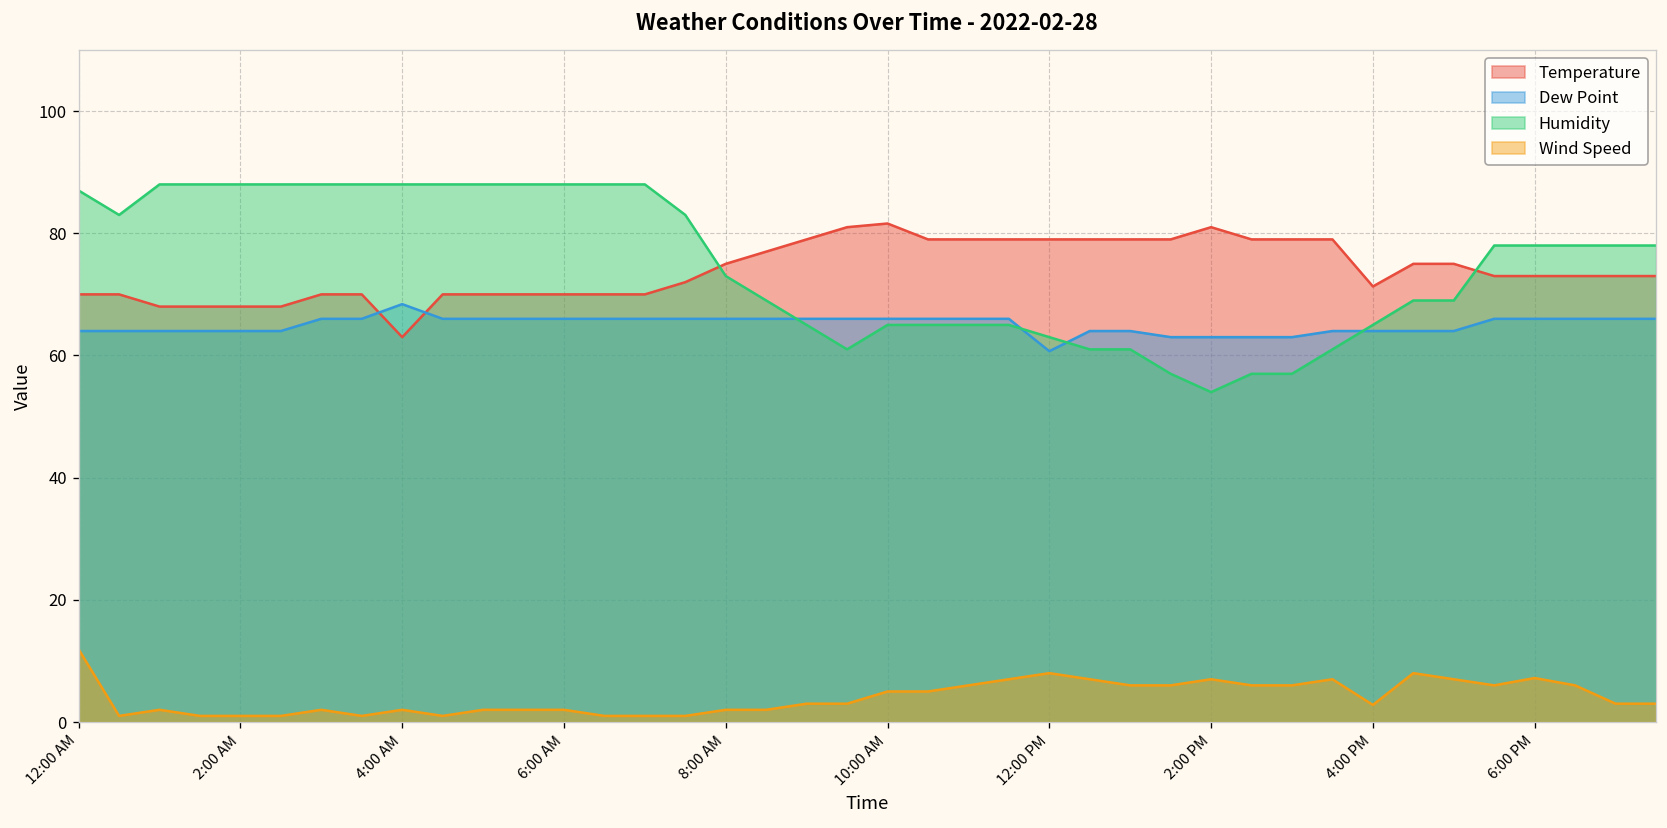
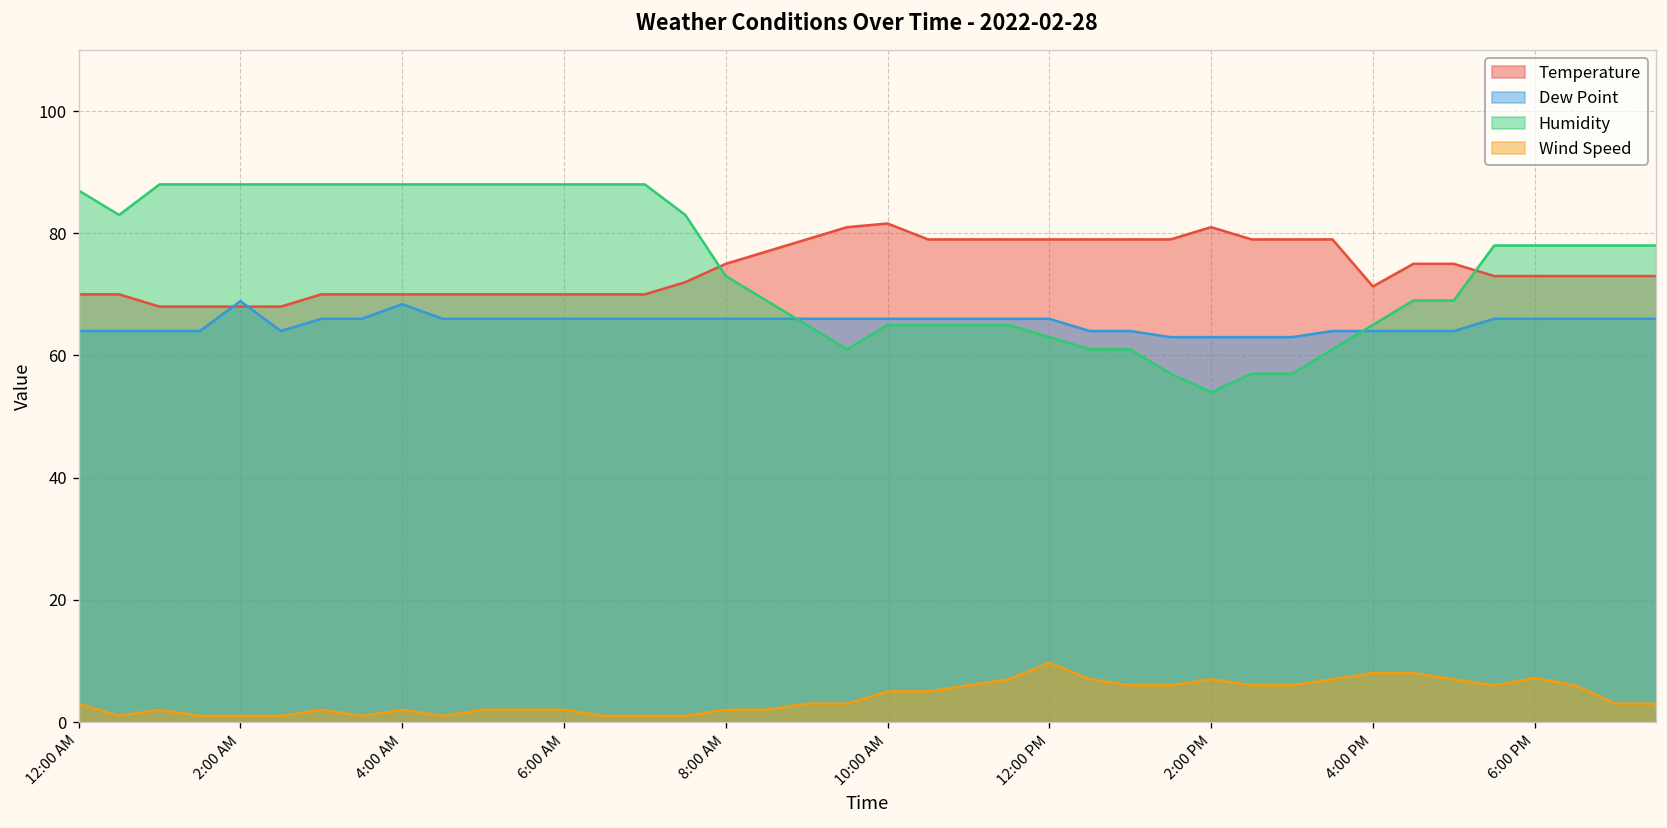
Wind Speed, 12:00 AM: 12 -> 3
Dew Point, 2:00 AM: 64 -> 69
Temperature, 4:00 AM: 63 -> 70
Dew Point, 12:00 PM: 61 -> 66
Wind Speed, 12:00 PM: 8 -> 10
Wind Speed, 4:00 PM: 3 -> 8
